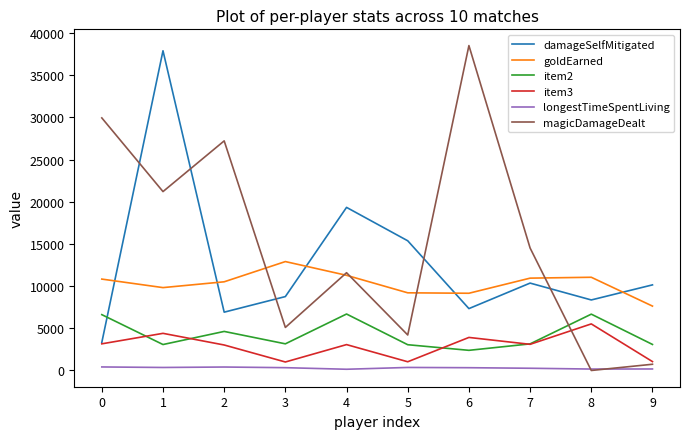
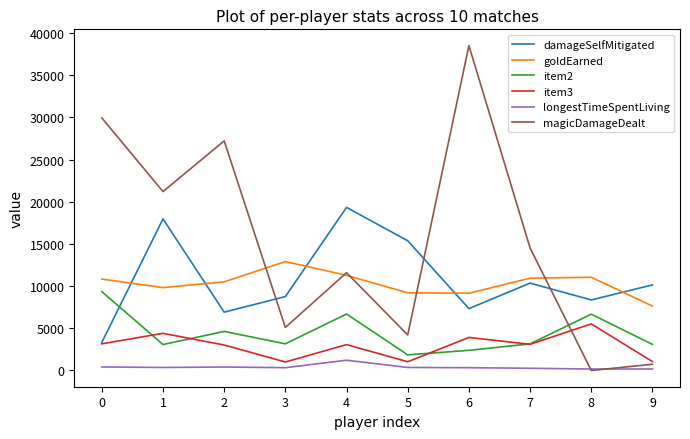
item2, 0: 7000 -> 9000
damageSelfMitigated, 1: 38000 -> 18000
longestTimeSpentLiving, 4: 0 -> 1000
item2, 5: 3000 -> 2000
